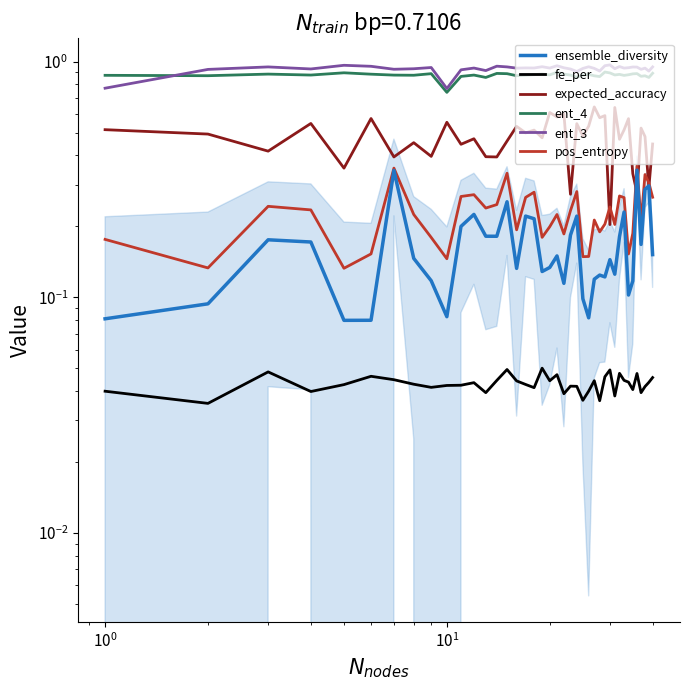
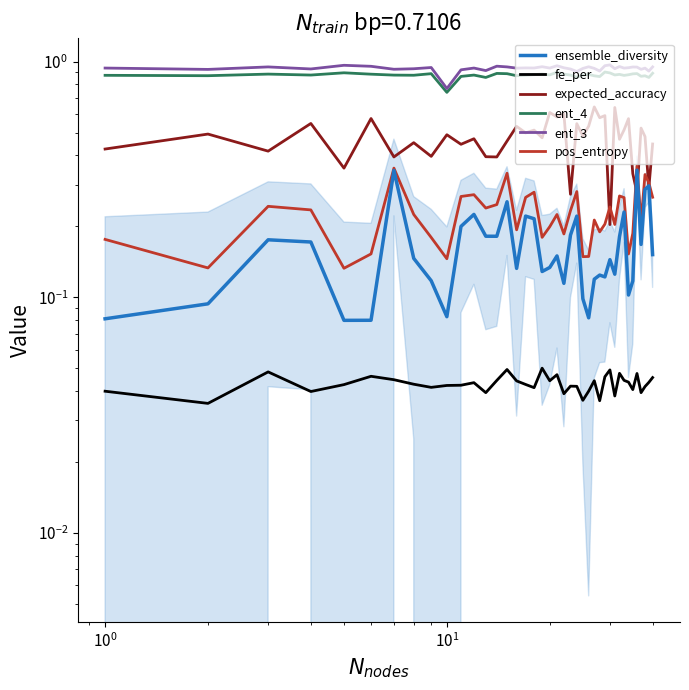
expected_accuracy, 10^0: 0.51 -> 0.43
ent_3, 10^0: 0.77 -> 0.94
expected_accuracy, 10^1: 0.55 -> 0.49
